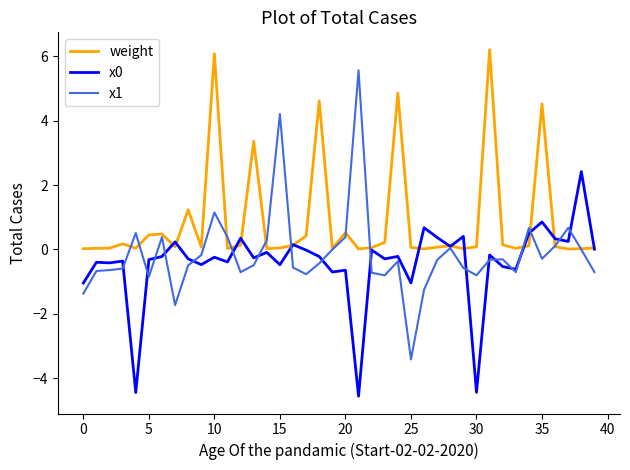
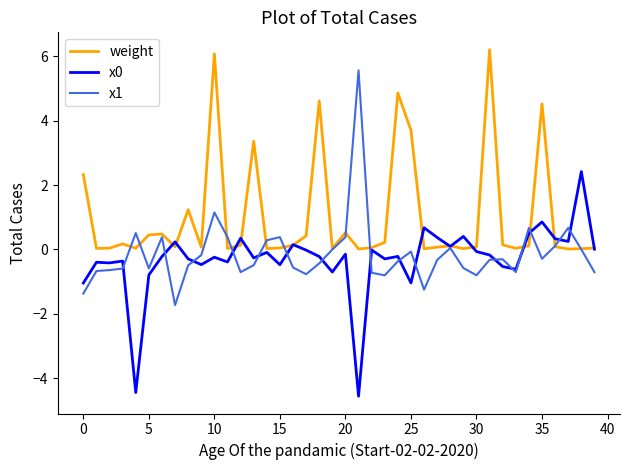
weight, 0: 0.0 -> 2.3
x0, 5: -0.3 -> -0.8
x1, 5: -0.8 -> -0.6
x1, 15: 4.2 -> 0.4
x0, 20: -0.6 -> -0.1
weight, 25: 0.1 -> 3.7
x1, 25: -3.4 -> -0.1
x0, 30: -4.4 -> -0.1
